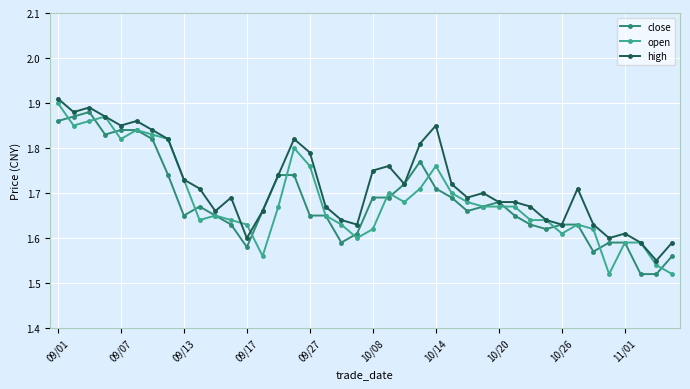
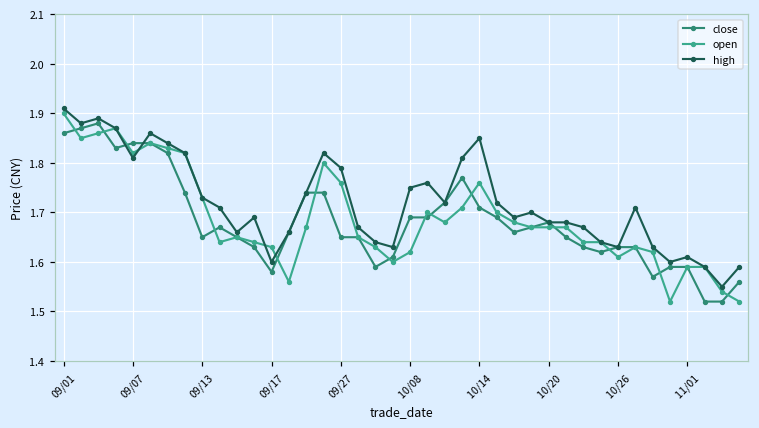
high, 09/07: 1.85 -> 1.81
